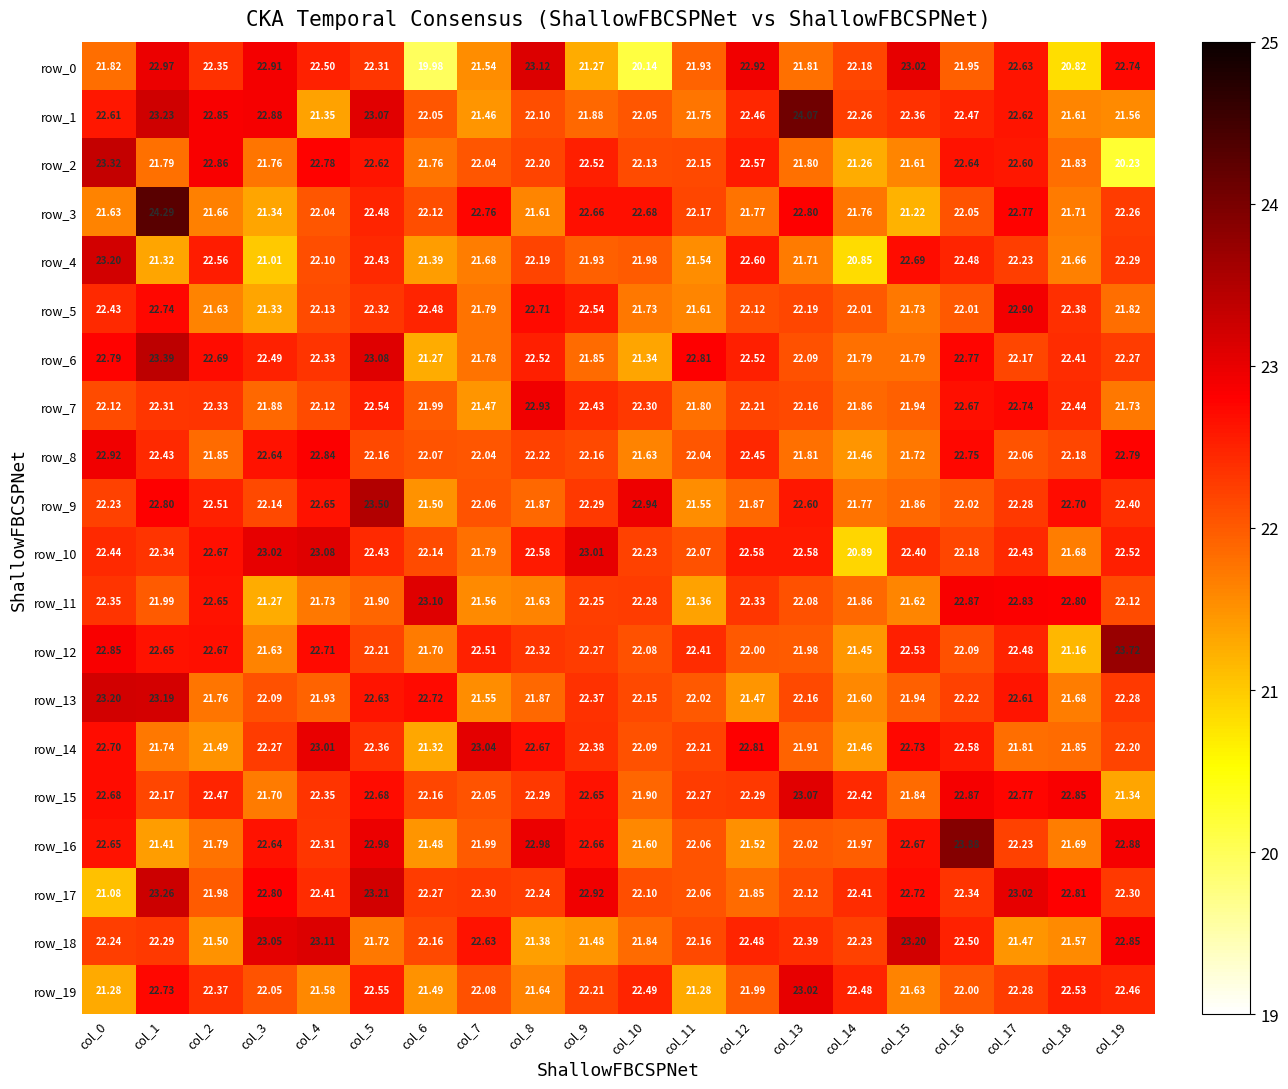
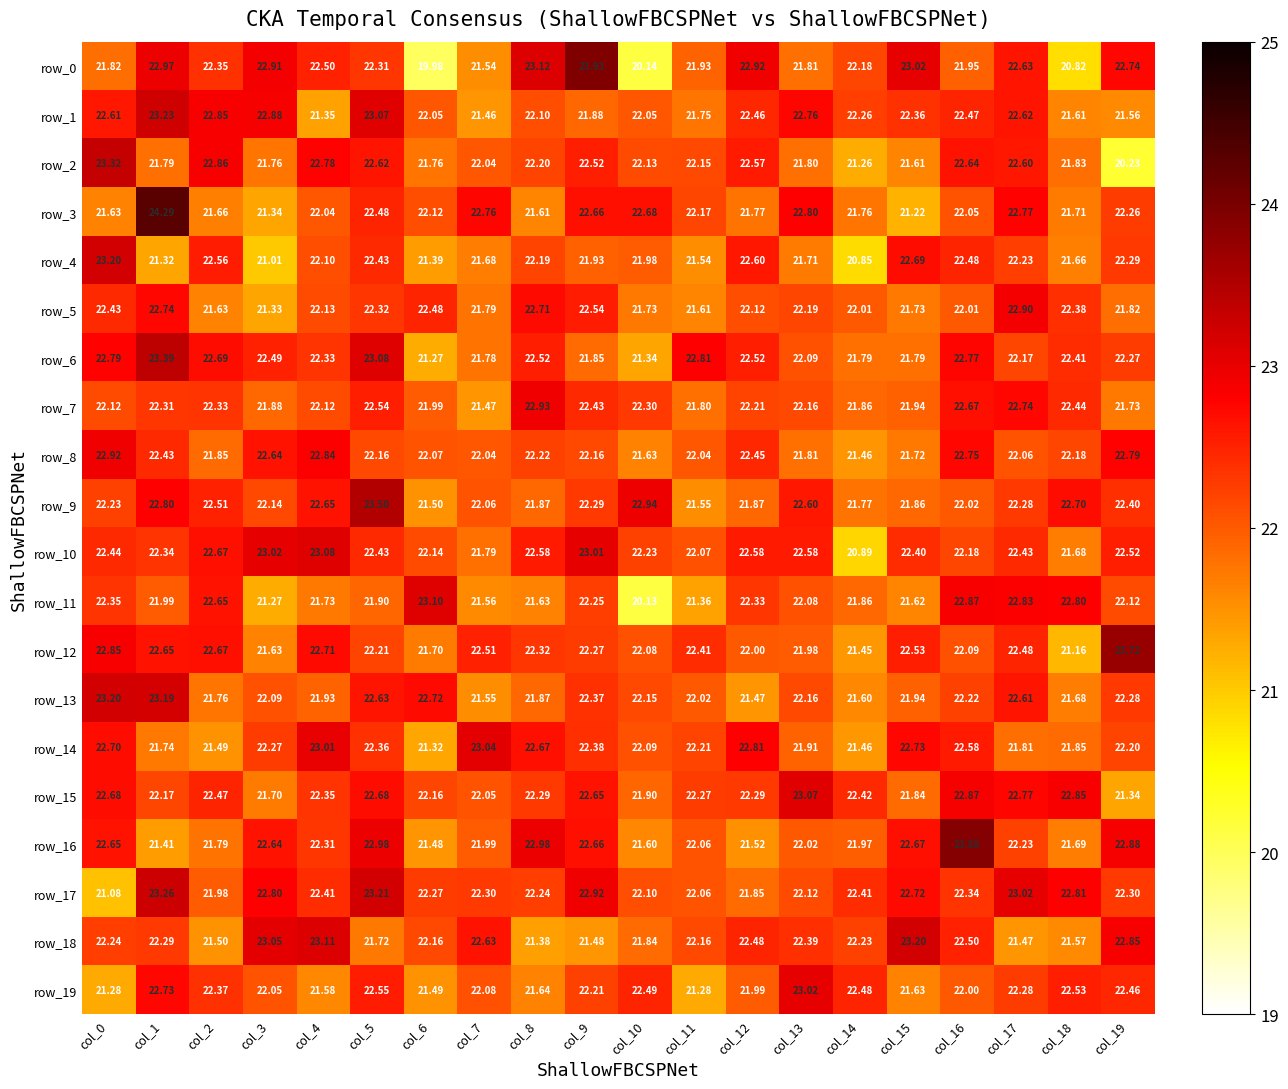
row_0, col_9: 21.27 -> 23.93
row_1, col_13: 24.07 -> 22.76
row_11, col_10: 22.28 -> 20.13
